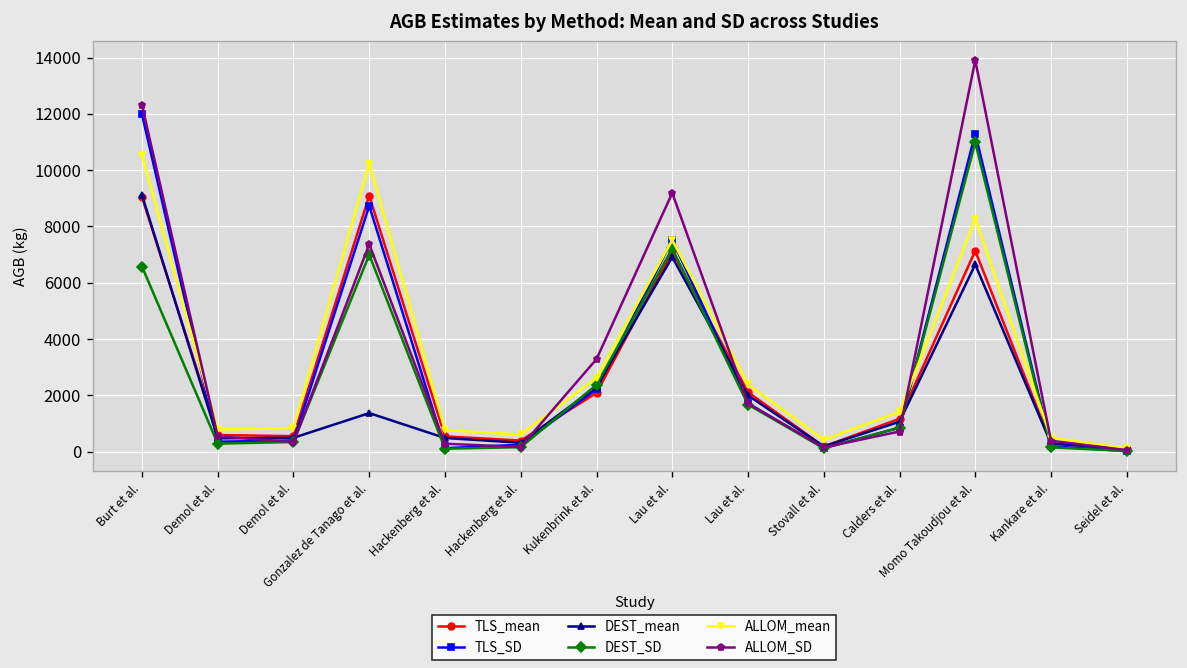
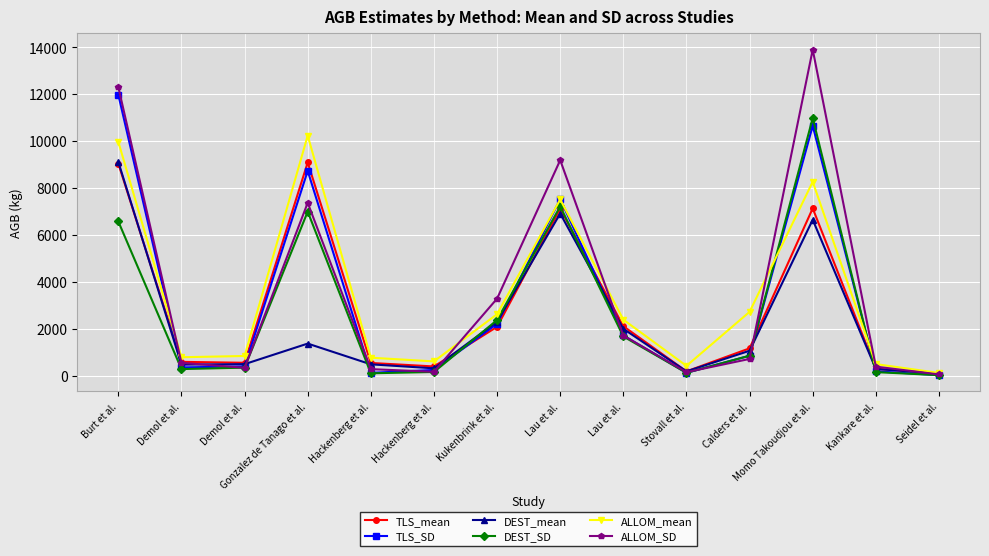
ALLOM_mean, Burt et al.: 10500 -> 10000
ALLOM_mean, Calders et al.: 1400 -> 2700
TLS_SD, Momo Takoudjou et al.: 11300 -> 10700
